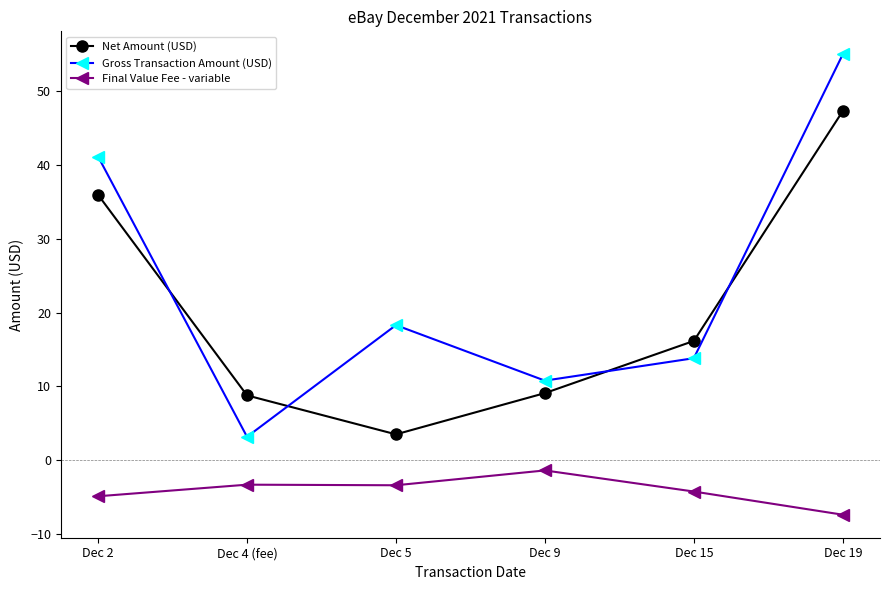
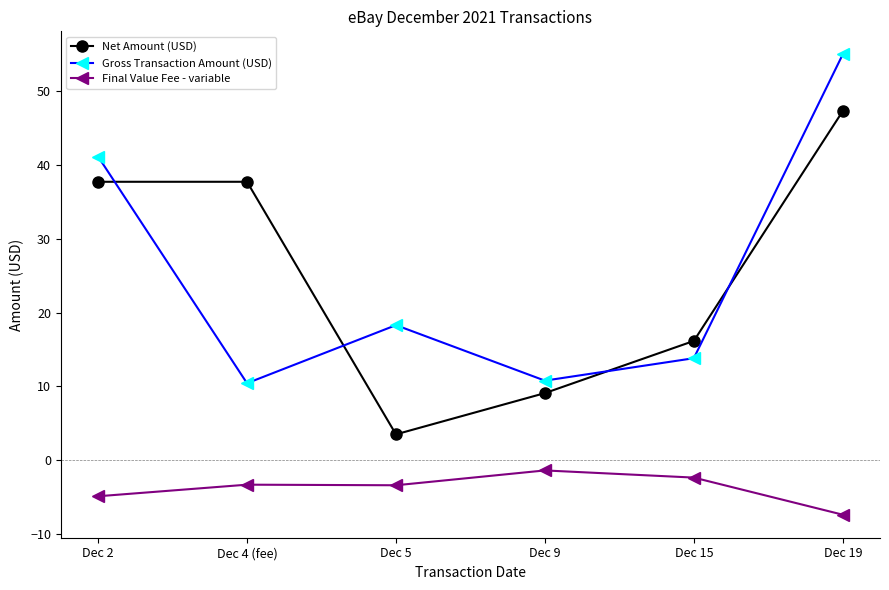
Net Amount (USD), Dec 2: 36 -> 38
Net Amount (USD), Dec 4 (fee): 9 -> 38
Gross Transaction Amount (USD), Dec 4 (fee): 3 -> 10
Final Value Fee - variable, Dec 15: -4 -> -2
